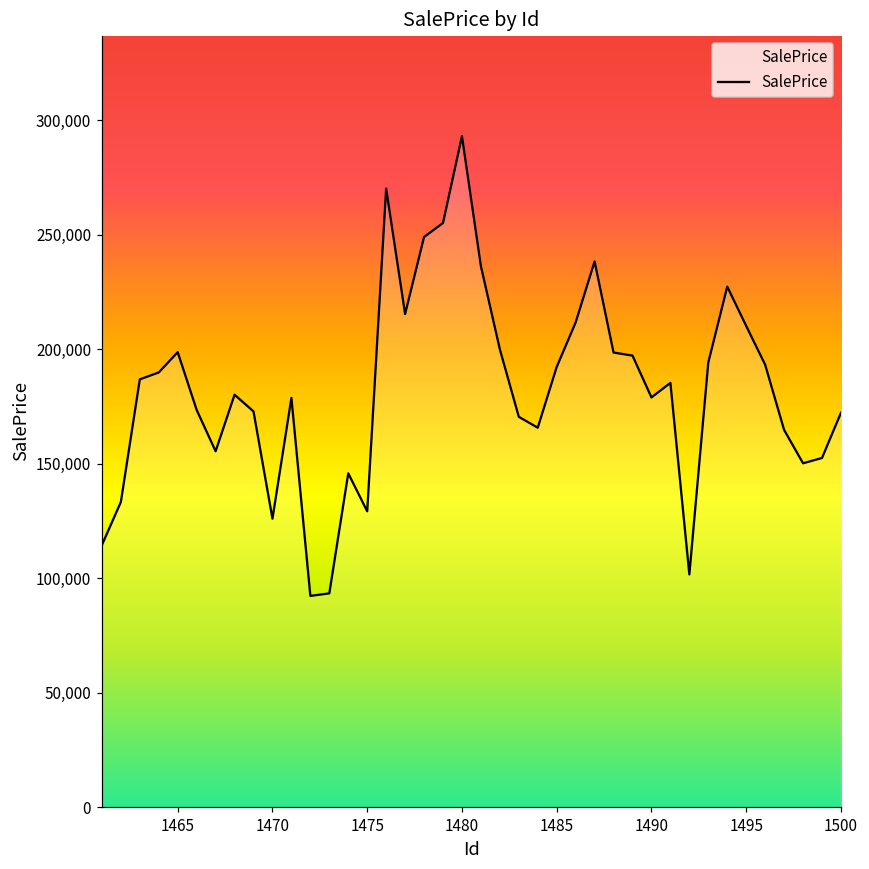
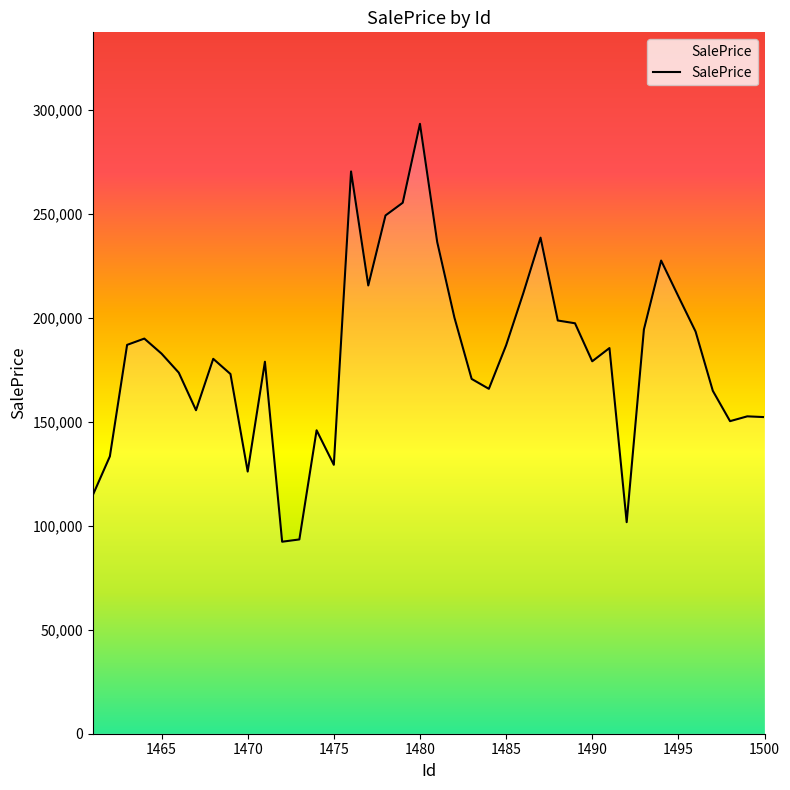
1465: 199,000 -> 183,000
1485: 192,000 -> 187,000
1500: 172,000 -> 152,000
